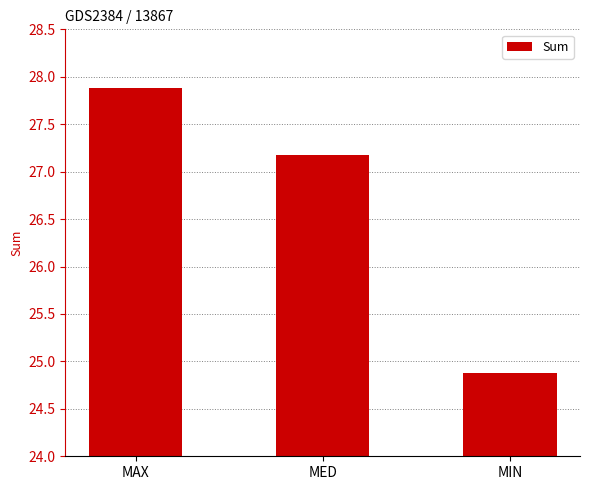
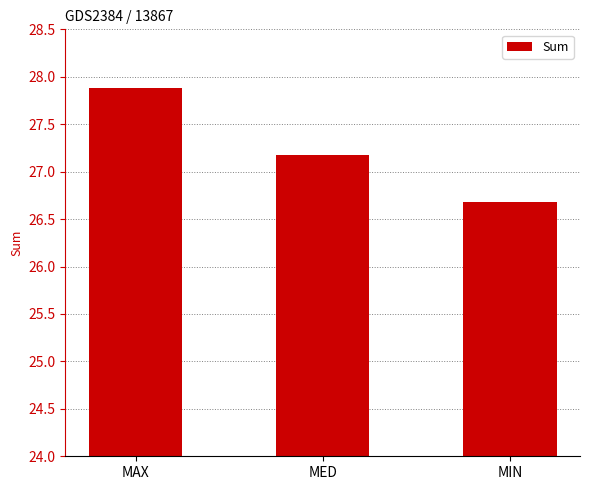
MIN: 24.9 -> 26.7
